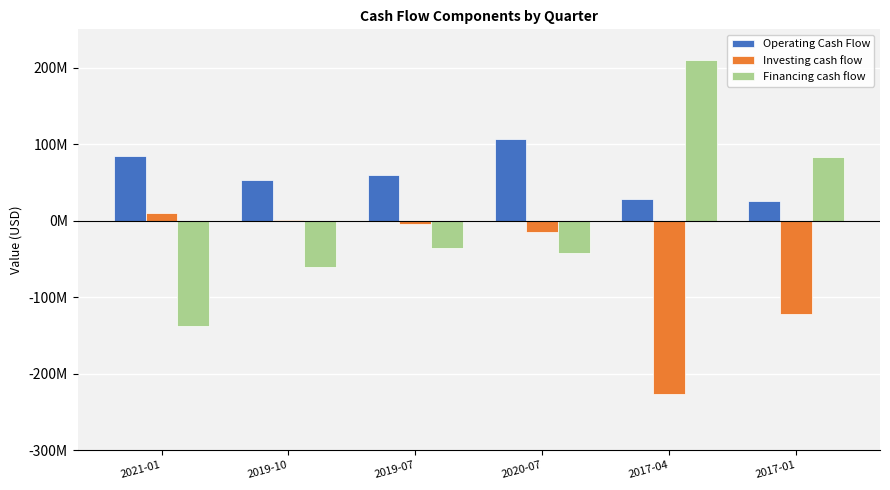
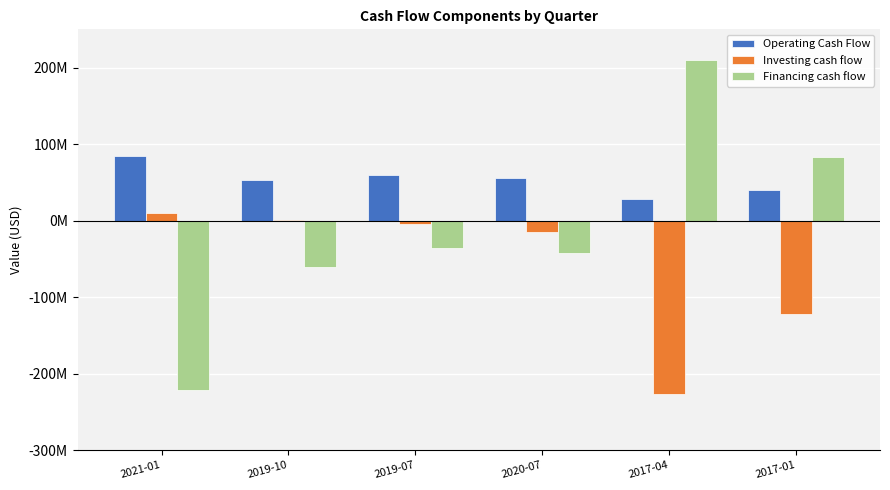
Financing cash flow, 2021-01: -140000000 -> -220000000
Operating Cash Flow, 2020-07: 110000000 -> 60000000
Operating Cash Flow, 2017-01: 20000000 -> 40000000
